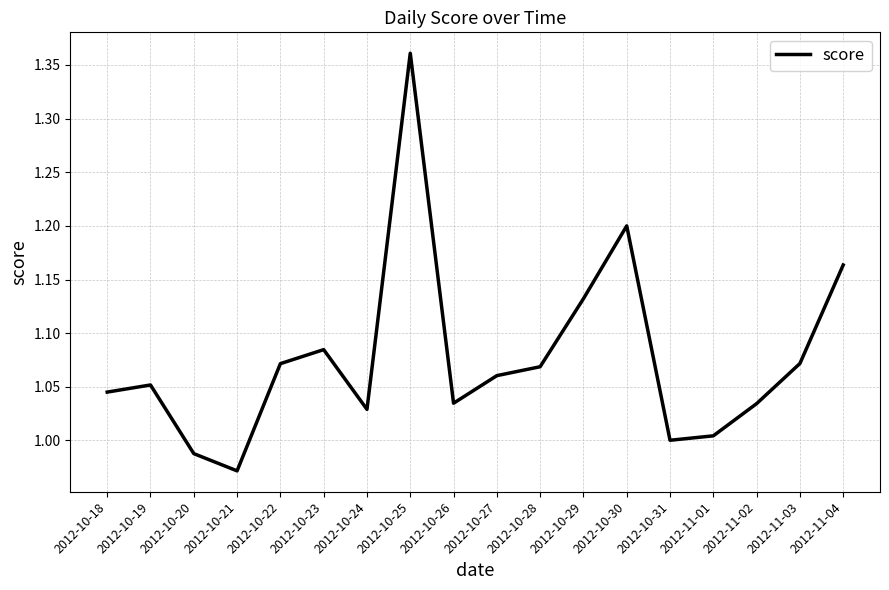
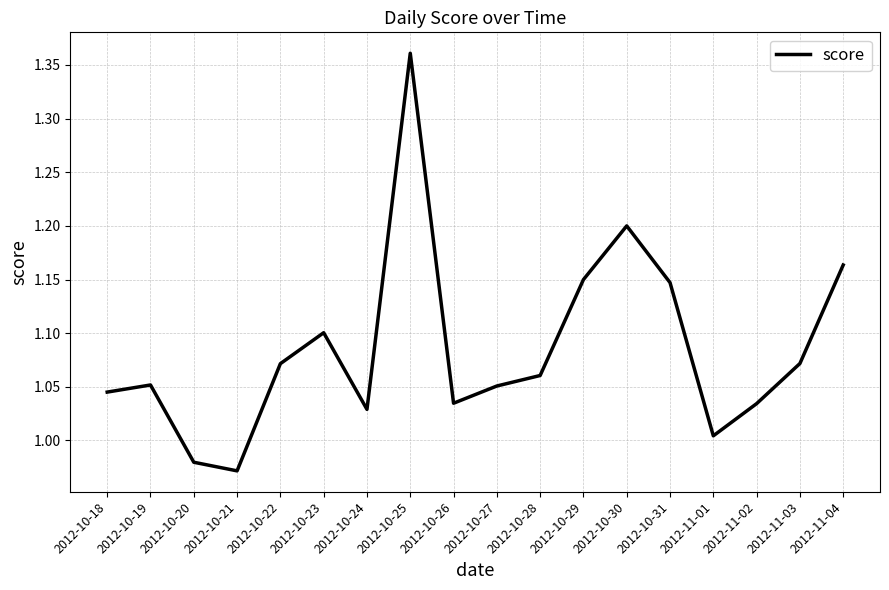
2012-10-20: 0.988 -> 0.980
2012-10-23: 1.085 -> 1.100
2012-10-27: 1.060 -> 1.051
2012-10-28: 1.069 -> 1.061
2012-10-29: 1.132 -> 1.150
2012-10-31: 1.000 -> 1.147
